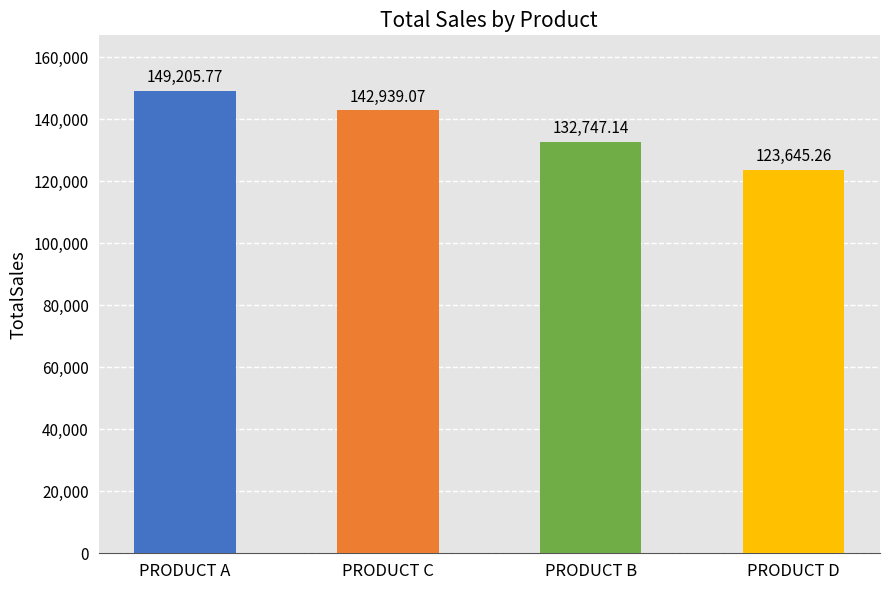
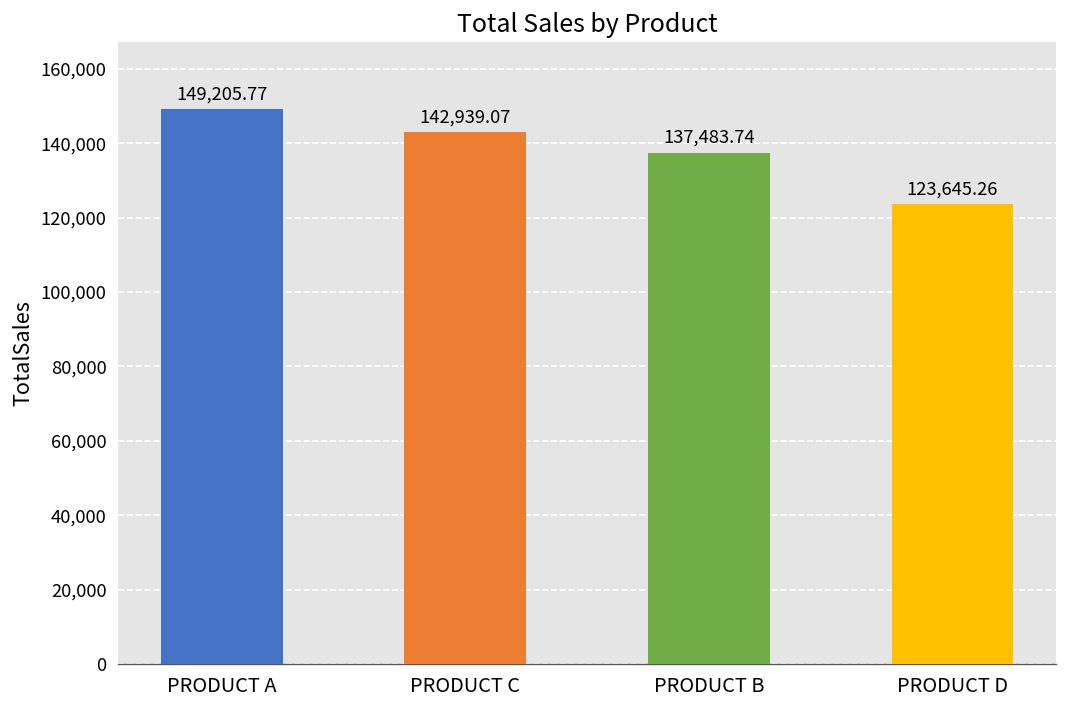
PRODUCT B: 132,747.14 -> 137,483.74
